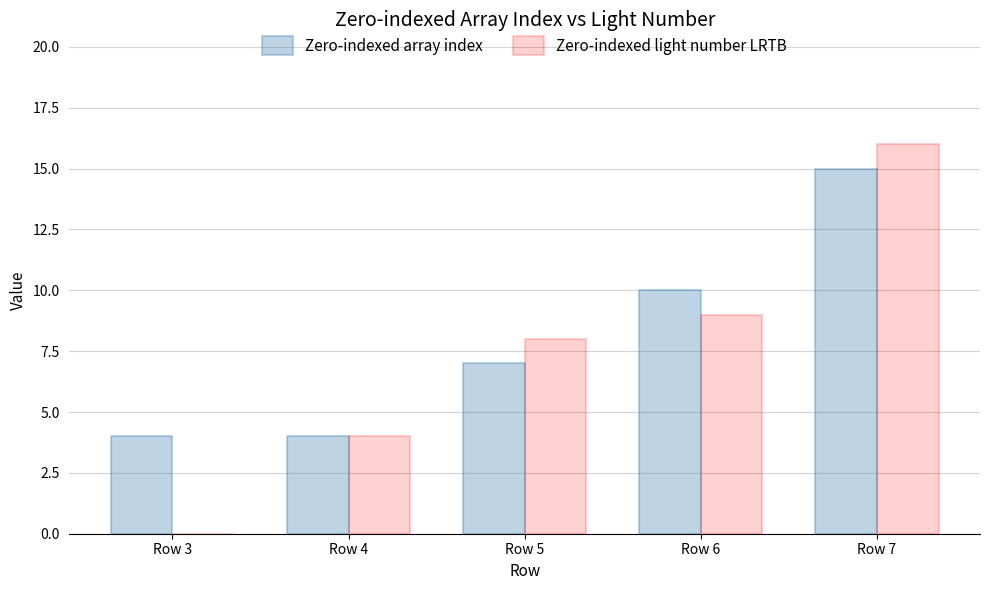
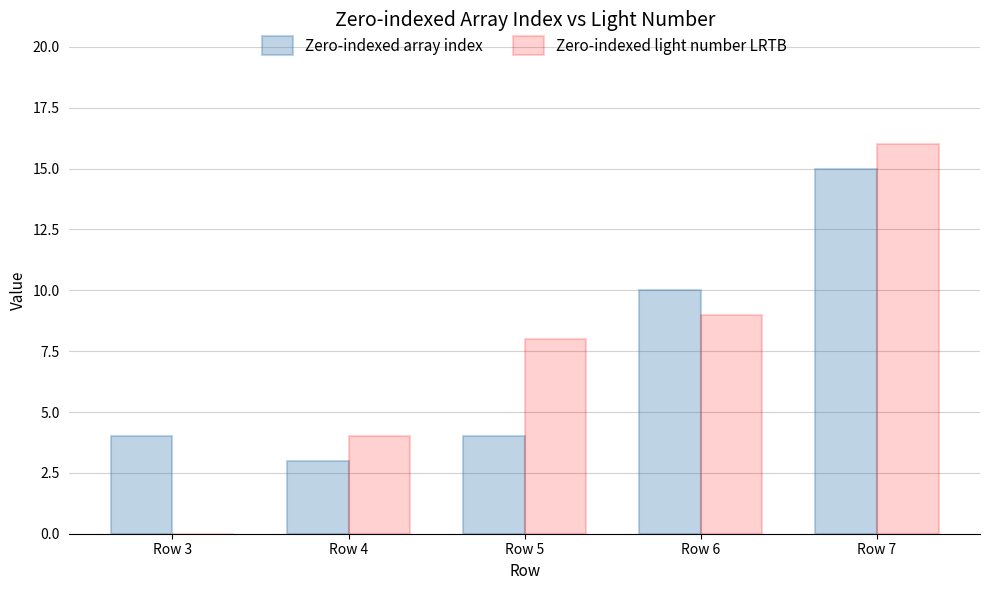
Zero-indexed array index, Row 4: 4 -> 3
Zero-indexed array index, Row 5: 7 -> 4
